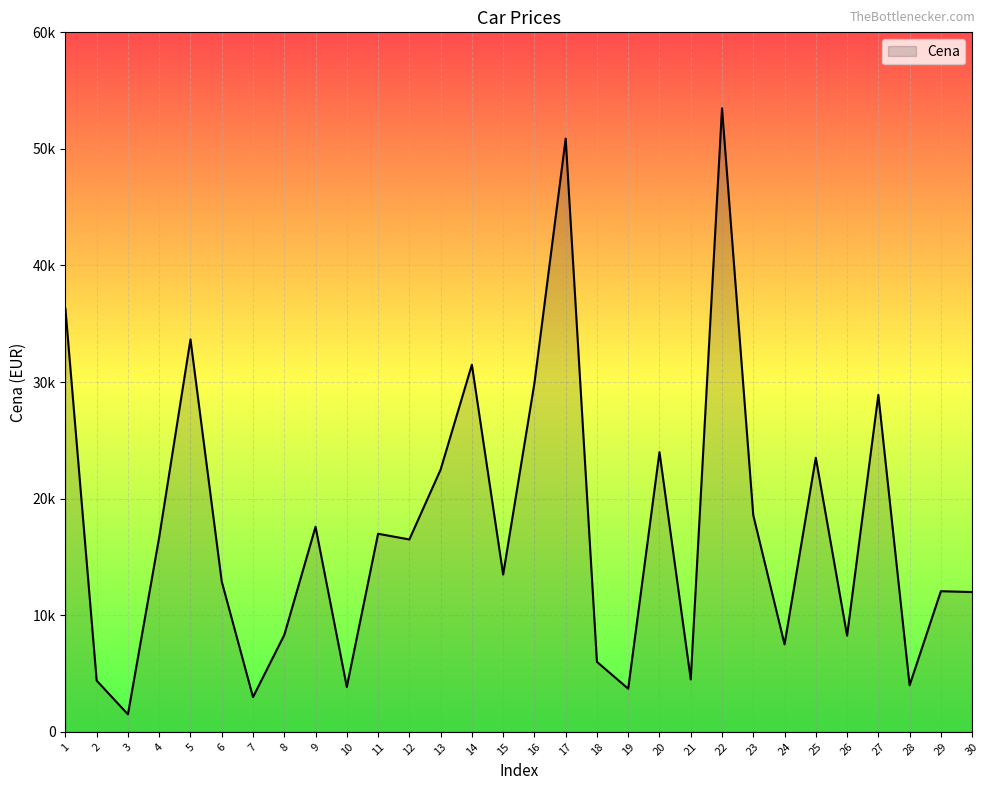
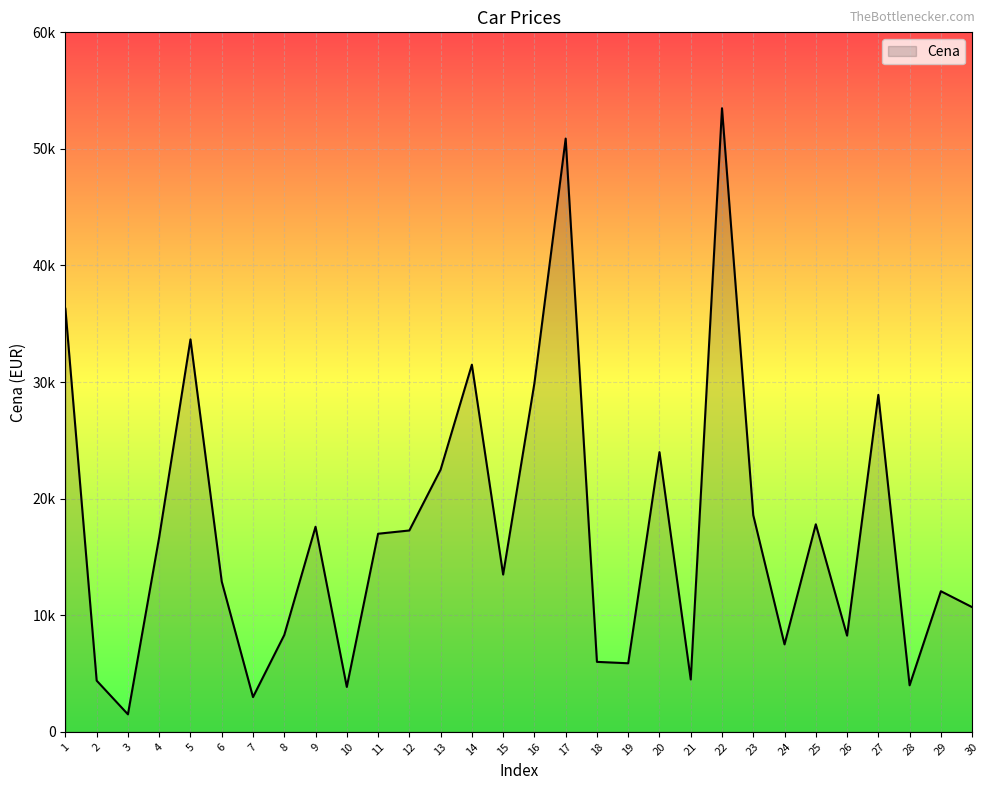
12: 16500 -> 17300
19: 3700 -> 5900
25: 23500 -> 17800
30: 12000 -> 10700
